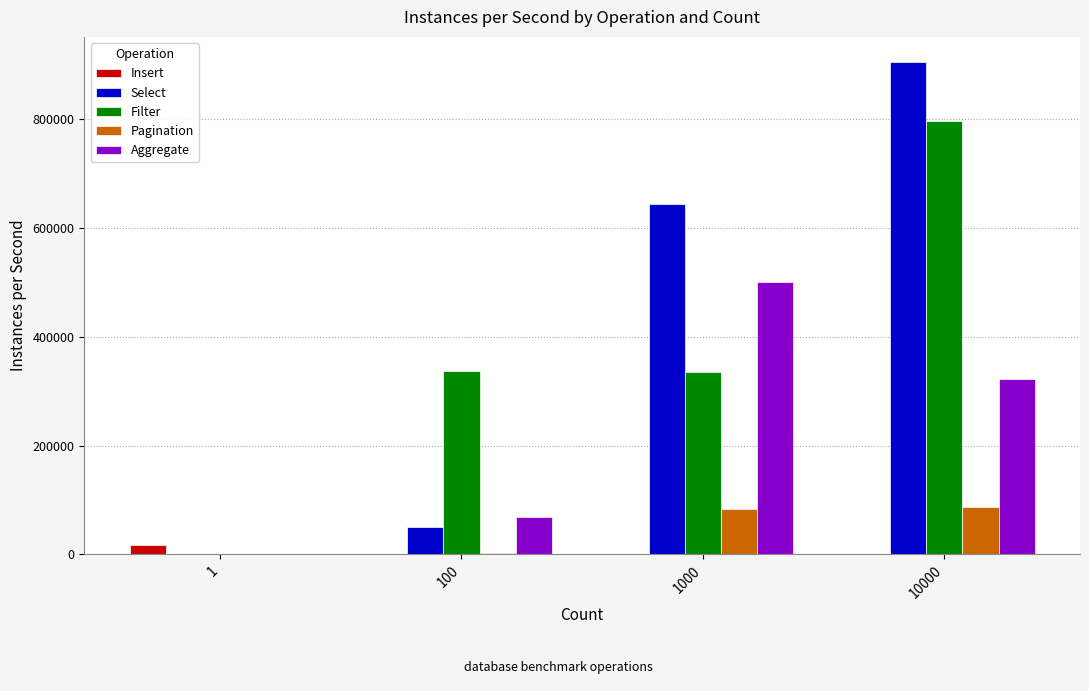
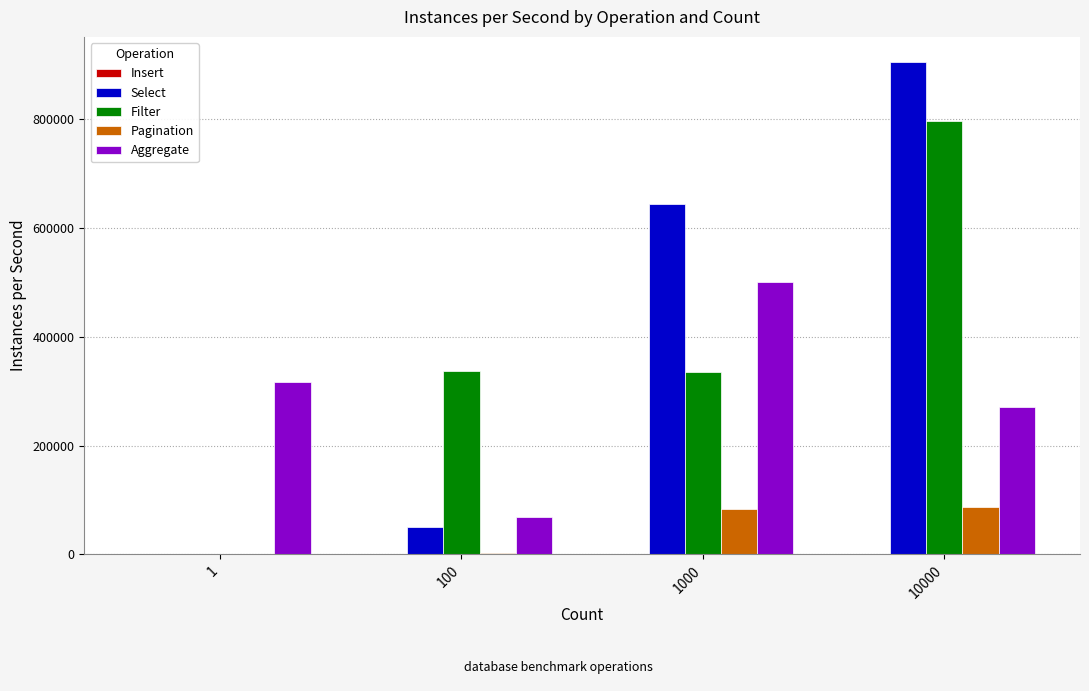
Insert, 1: 20000 -> 0
Aggregate, 1: 0 -> 320000
Aggregate, 10000: 320000 -> 270000
